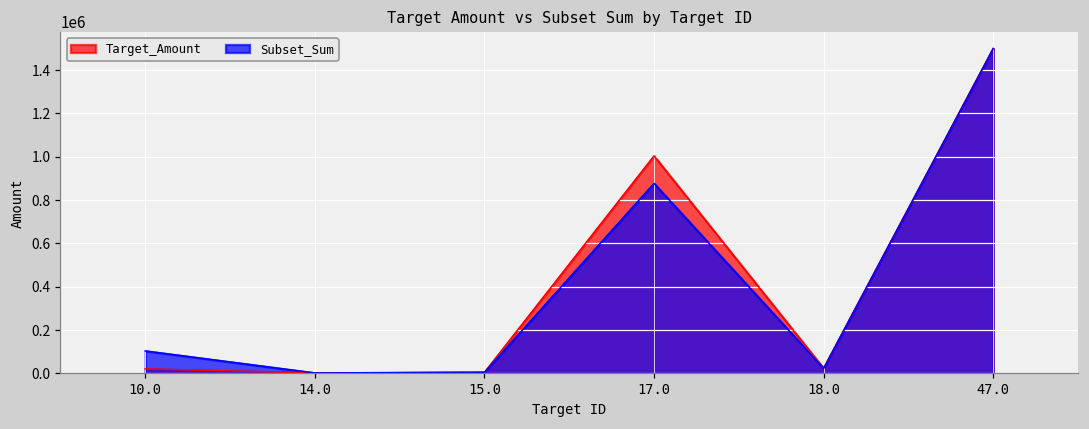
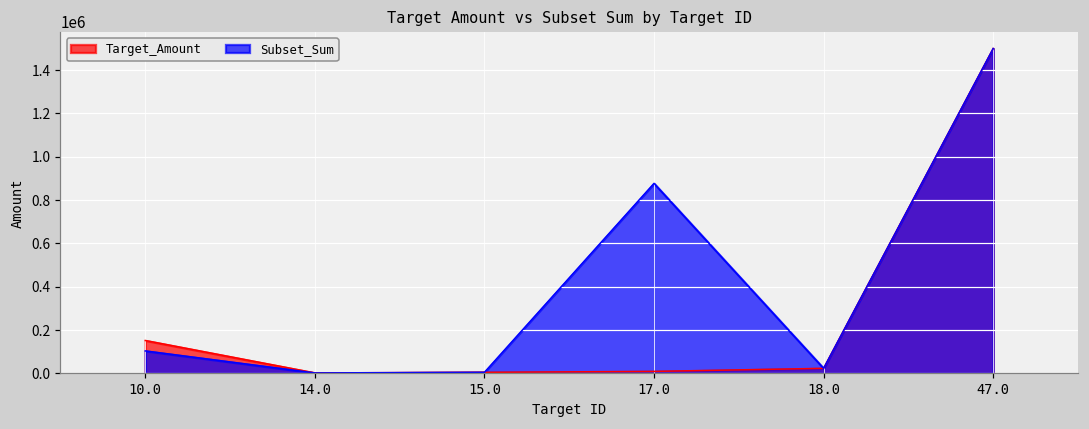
Target_Amount, 10.0: 20000 -> 150000
Target_Amount, 17.0: 1000000 -> 10000
